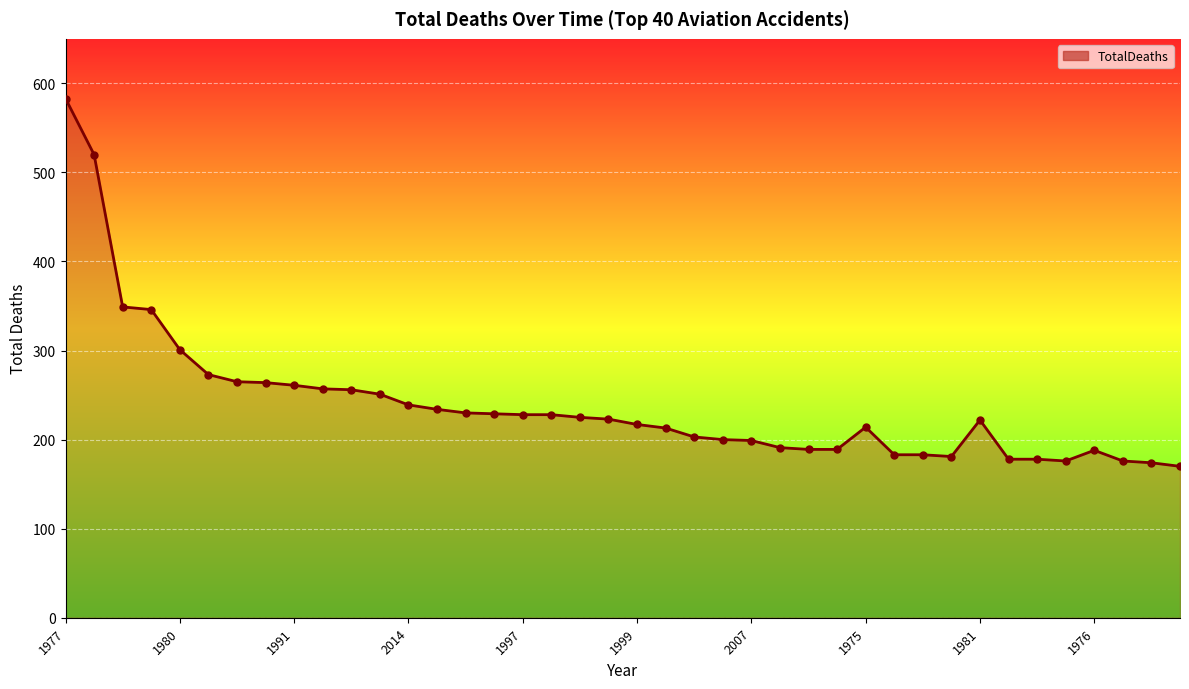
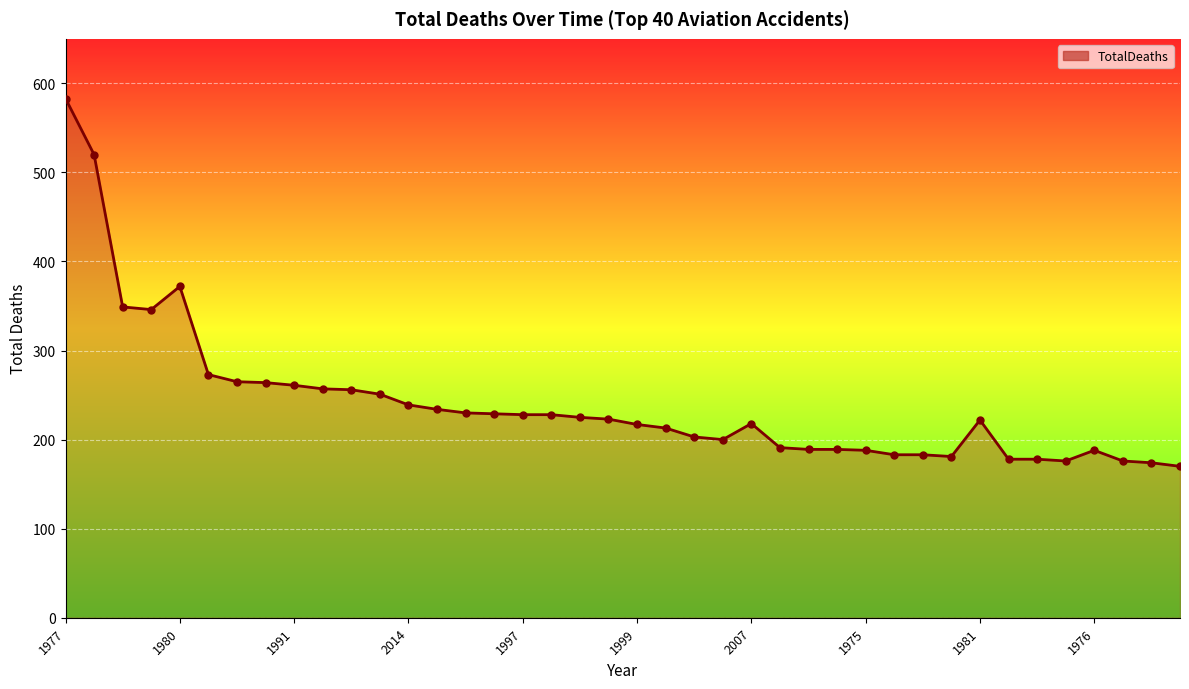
1980: 300 -> 370
2007: 200 -> 220
1975: 210 -> 190
